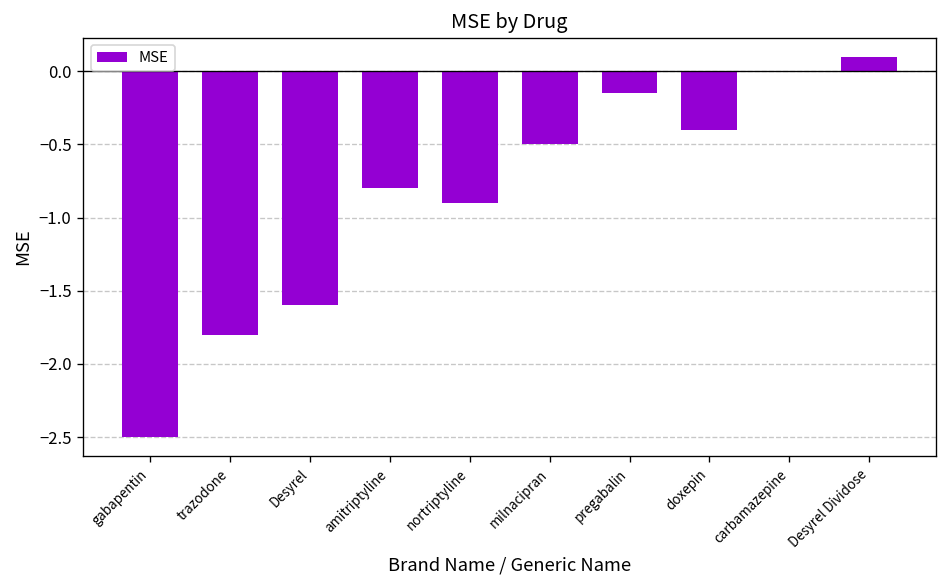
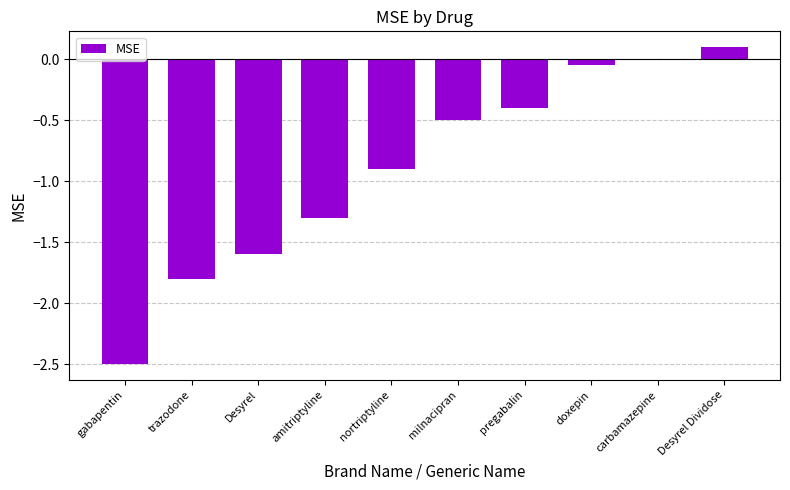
amitriptyline: -0.8 -> -1.3
pregabalin: -0.15 -> -0.40
doxepin: -0.40 -> -0.05
